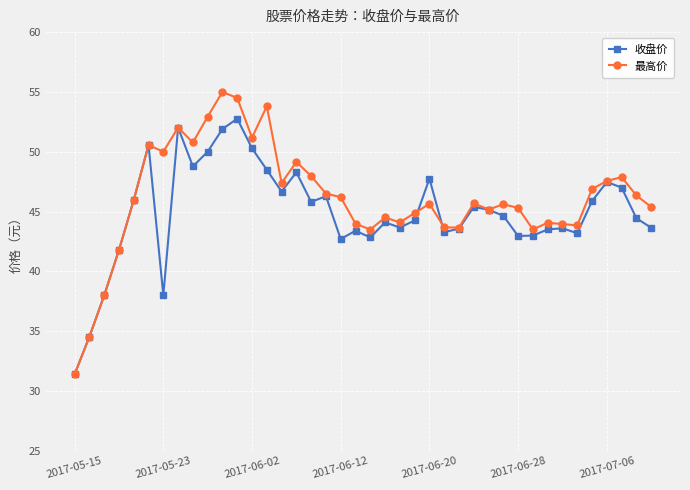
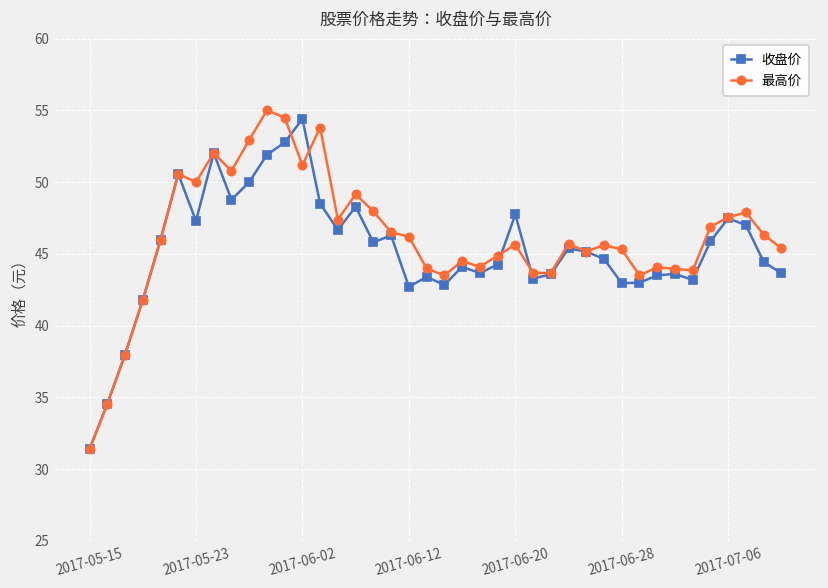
收盘价, 2017-05-23: 38.0 -> 47.3
收盘价, 2017-06-02: 50.3 -> 54.4
